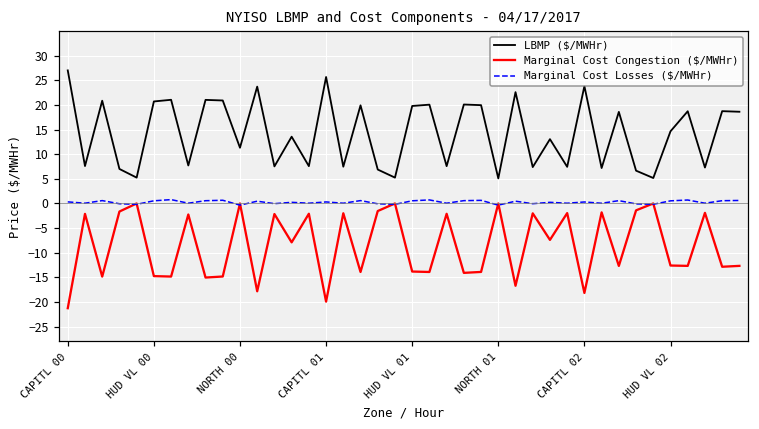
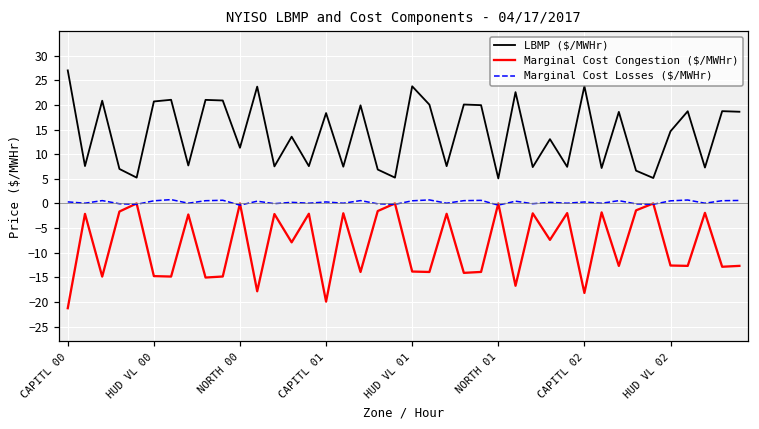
LBMP ($/MWHr), CAPITL 01: 26 -> 18
LBMP ($/MWHr), HUD VL 01: 20 -> 24
